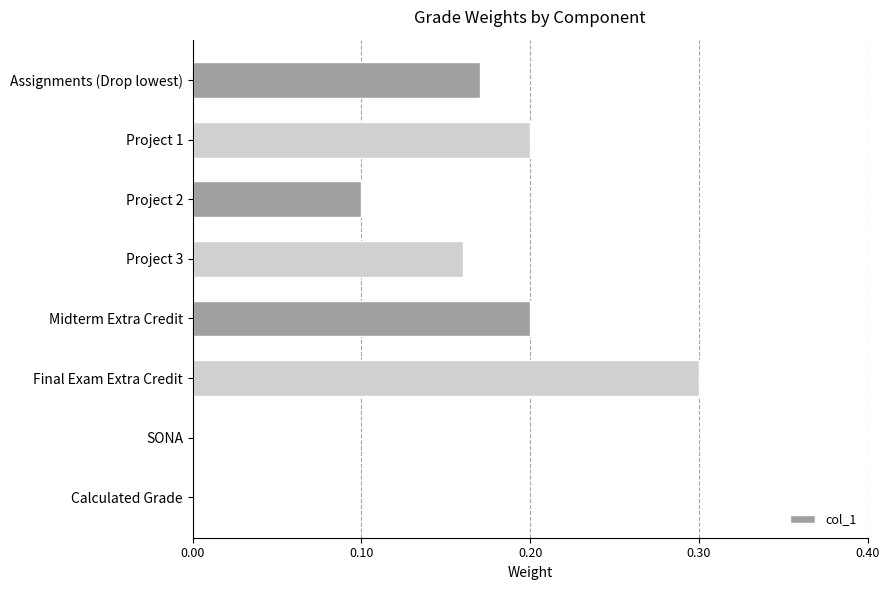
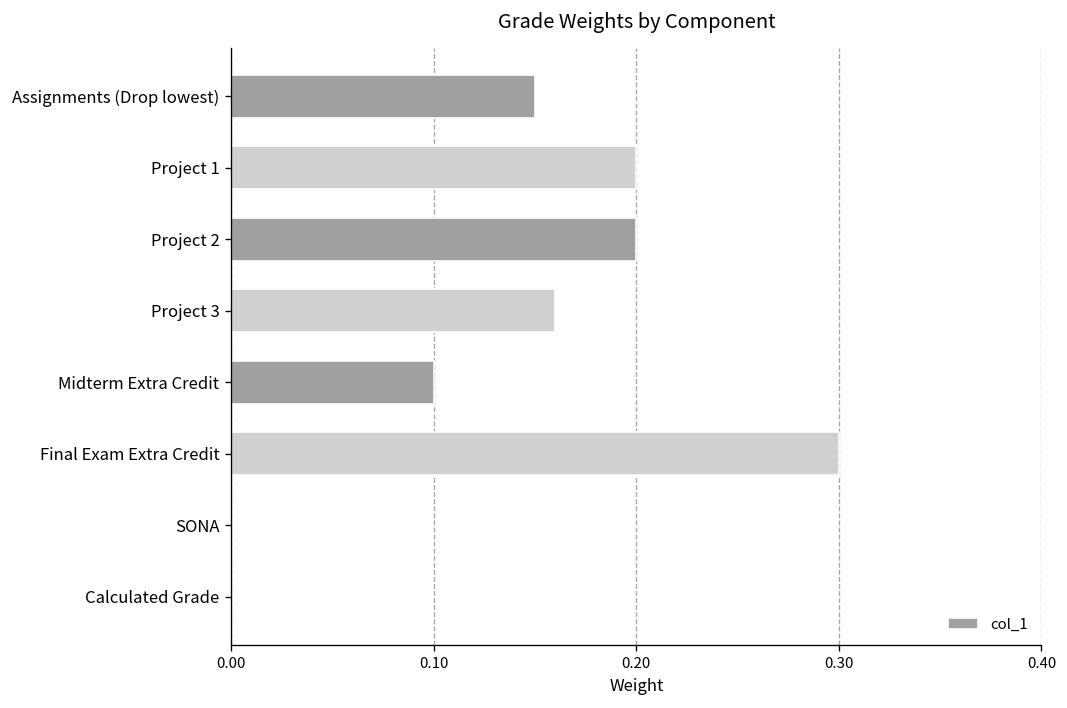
Assignments (Drop lowest): 0.17 -> 0.15
Project 2: 0.1 -> 0.2
Midterm Extra Credit: 0.2 -> 0.1
